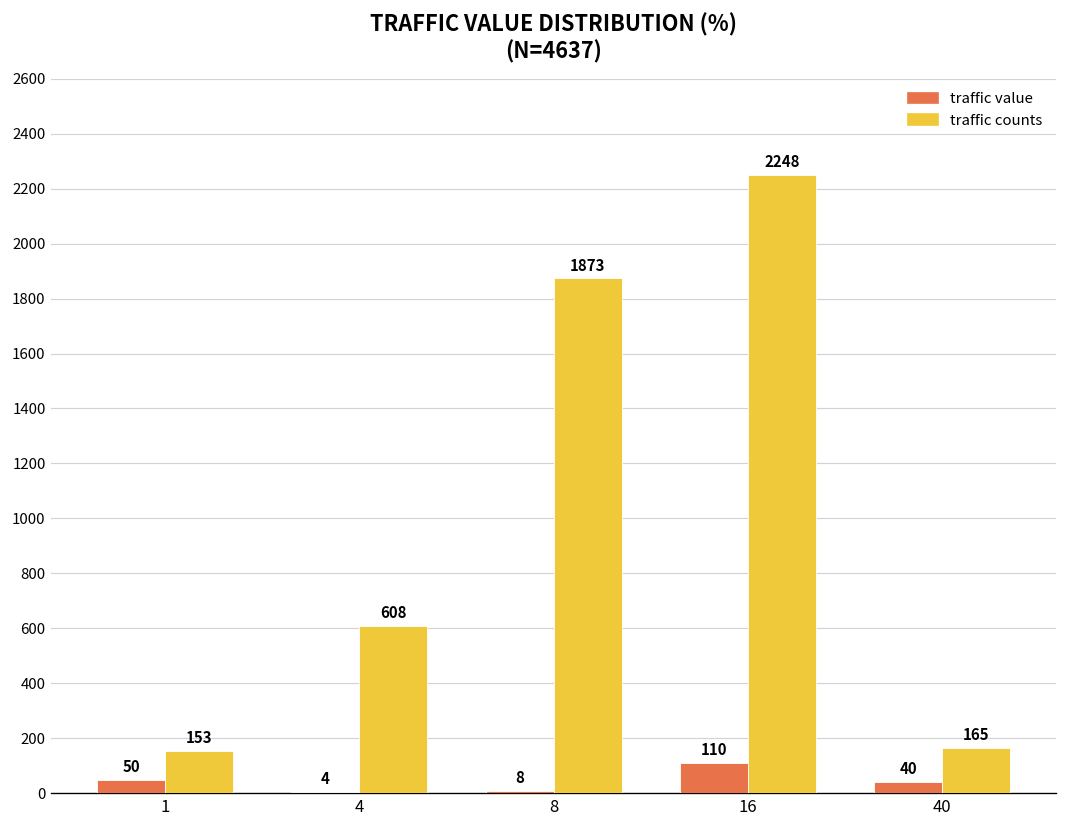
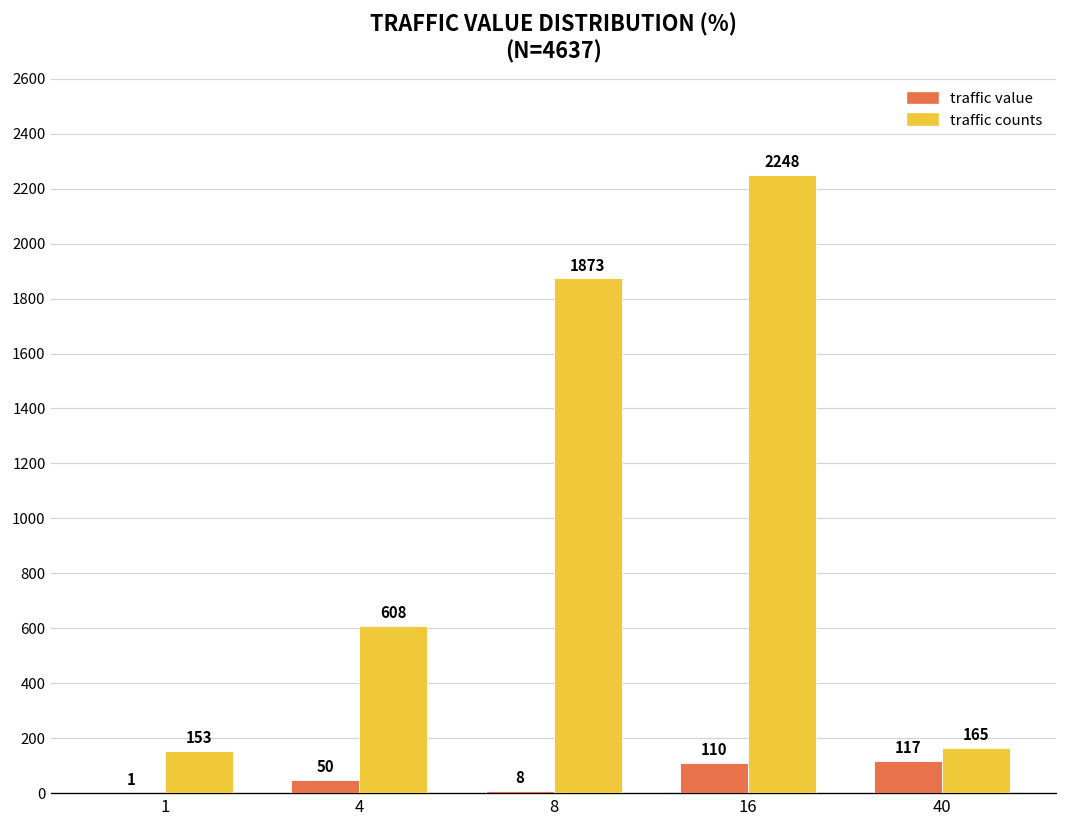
traffic value, 1: 50 -> 1
traffic value, 4: 4 -> 50
traffic value, 40: 40 -> 117
